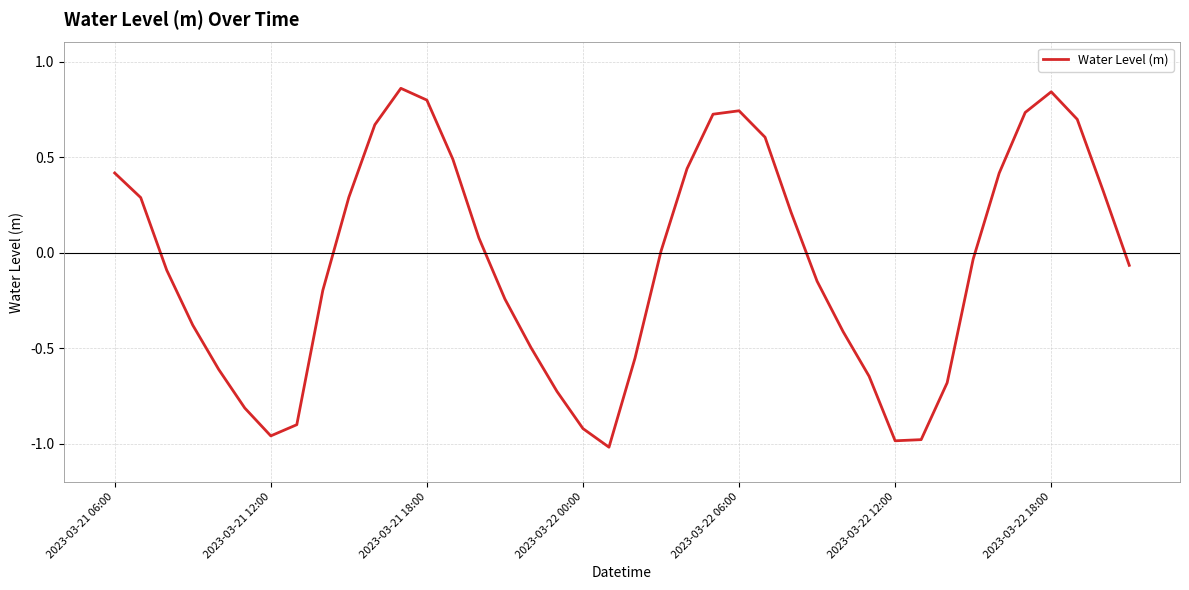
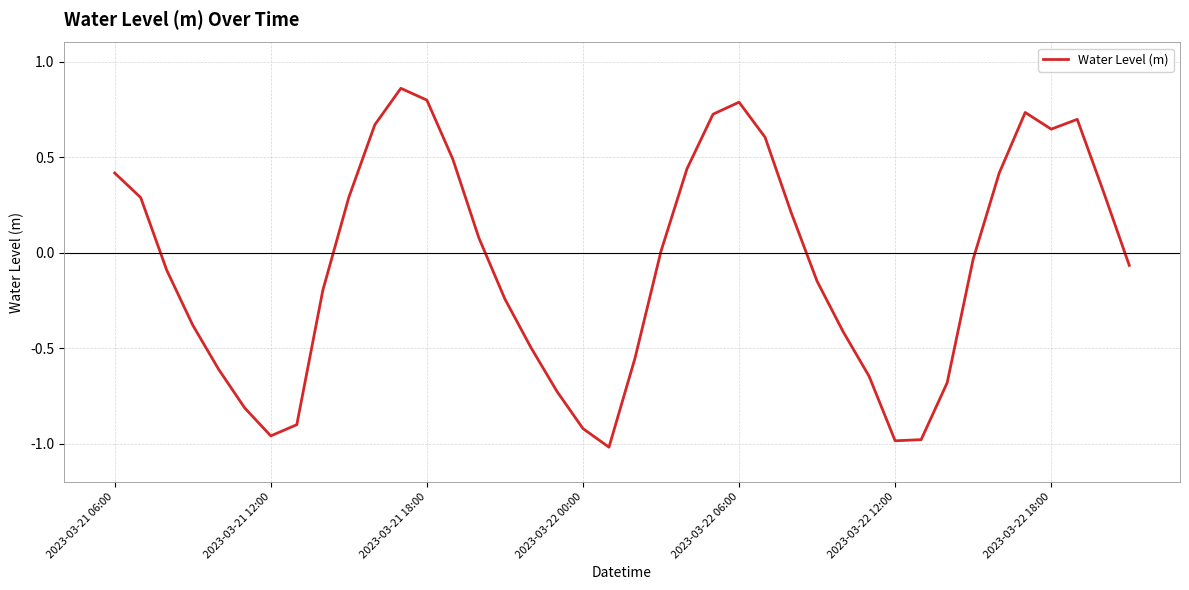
2023-03-22 06:00: 0.74 -> 0.79
2023-03-22 18:00: 0.84 -> 0.65
